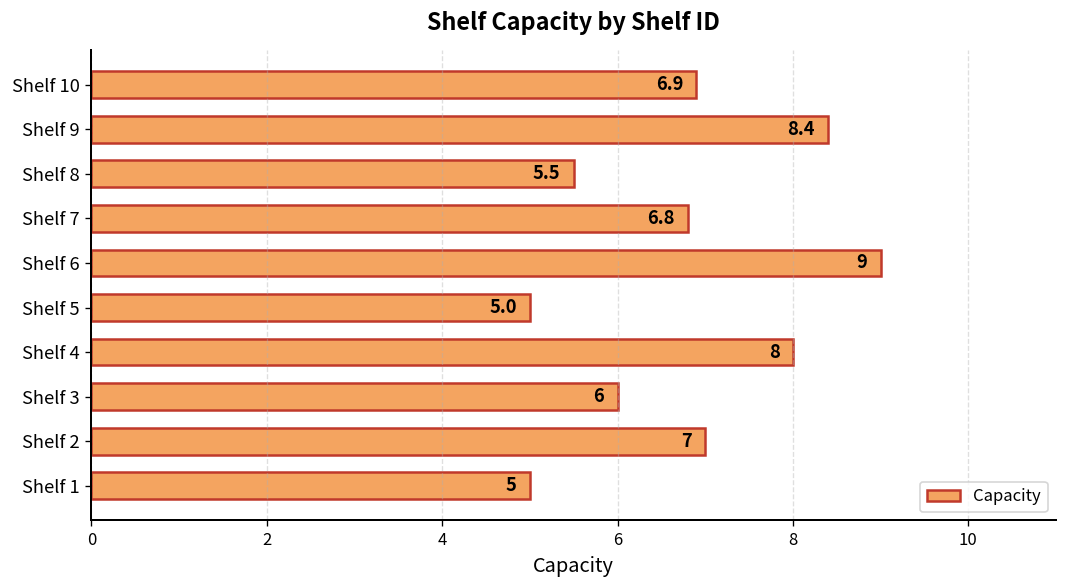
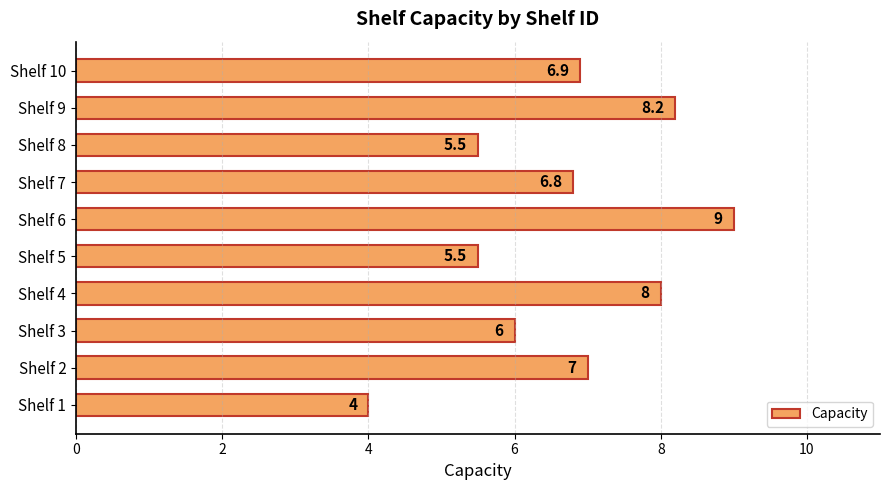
Shelf 9: 8.4 -> 8.2
Shelf 5: 5.0 -> 5.5
Shelf 1: 5 -> 4
